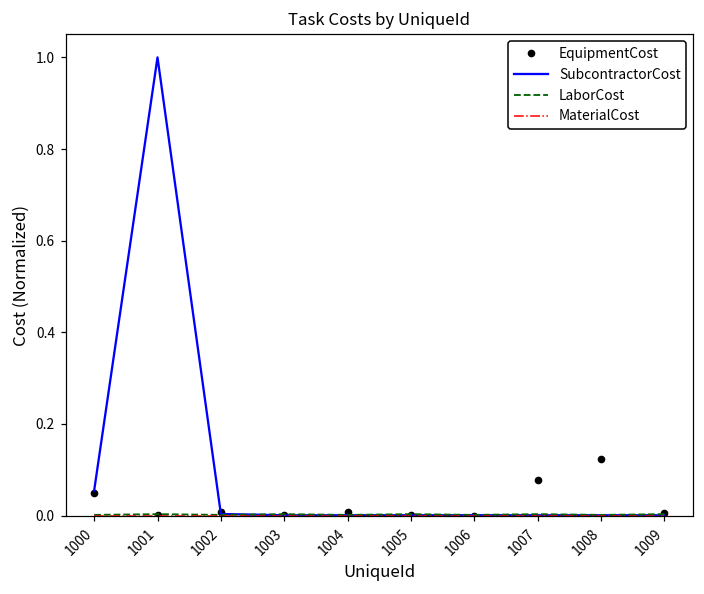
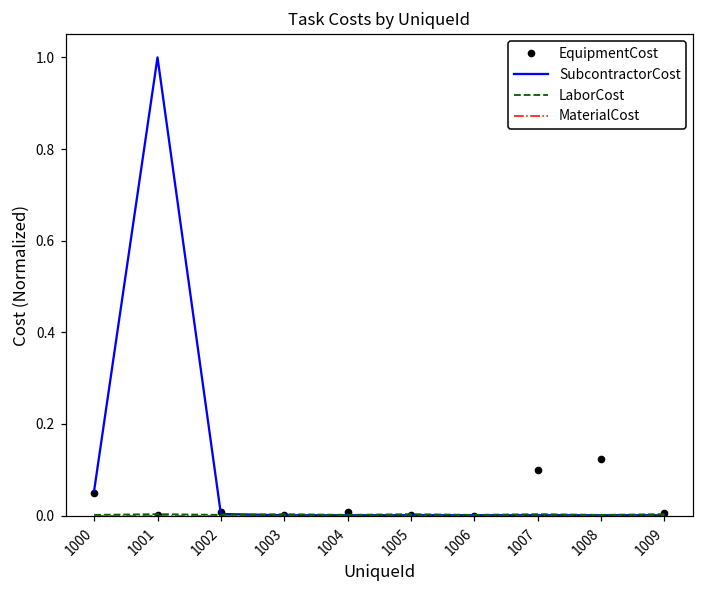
EquipmentCost, 1007: 0.08 -> 0.10
